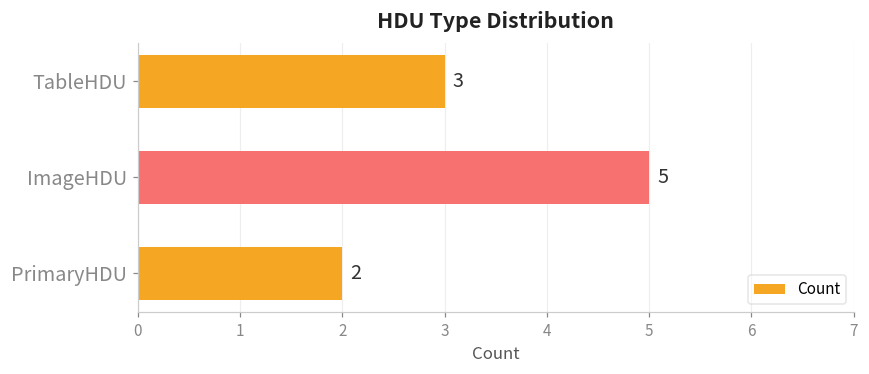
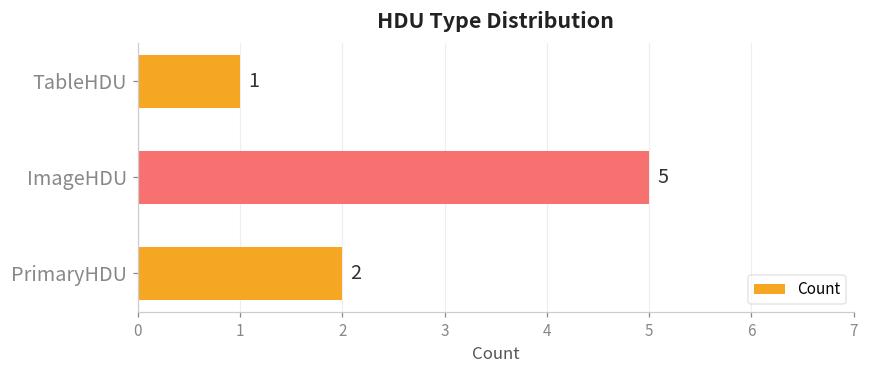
TableHDU: 3 -> 1
